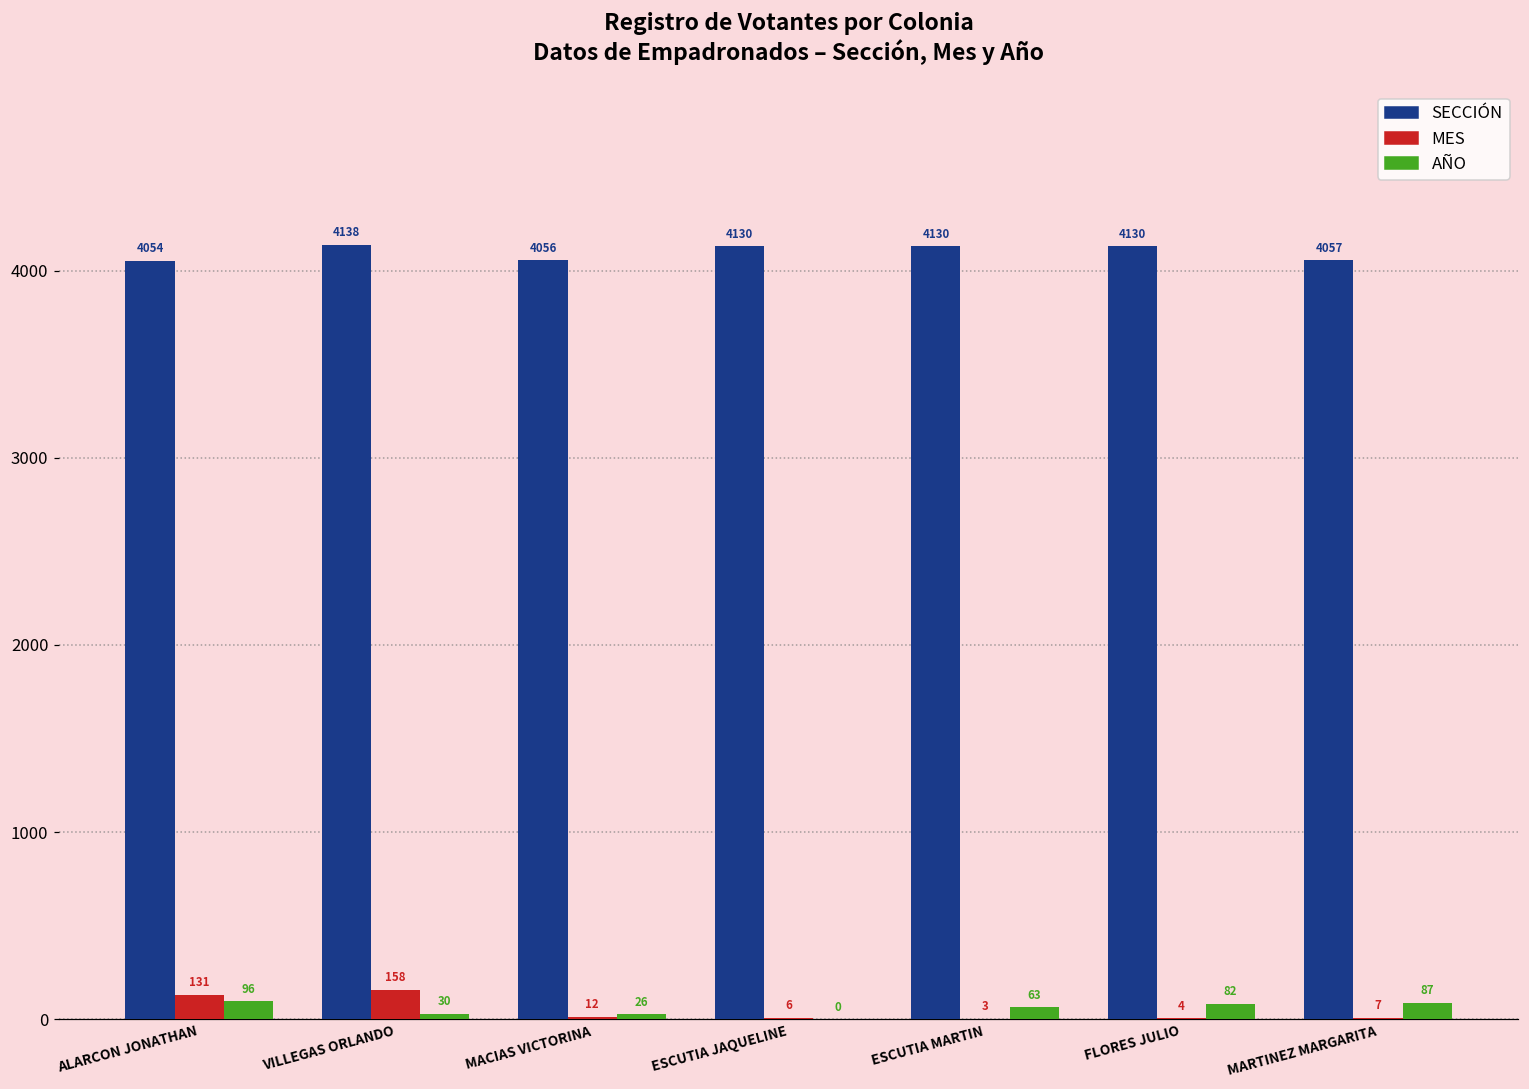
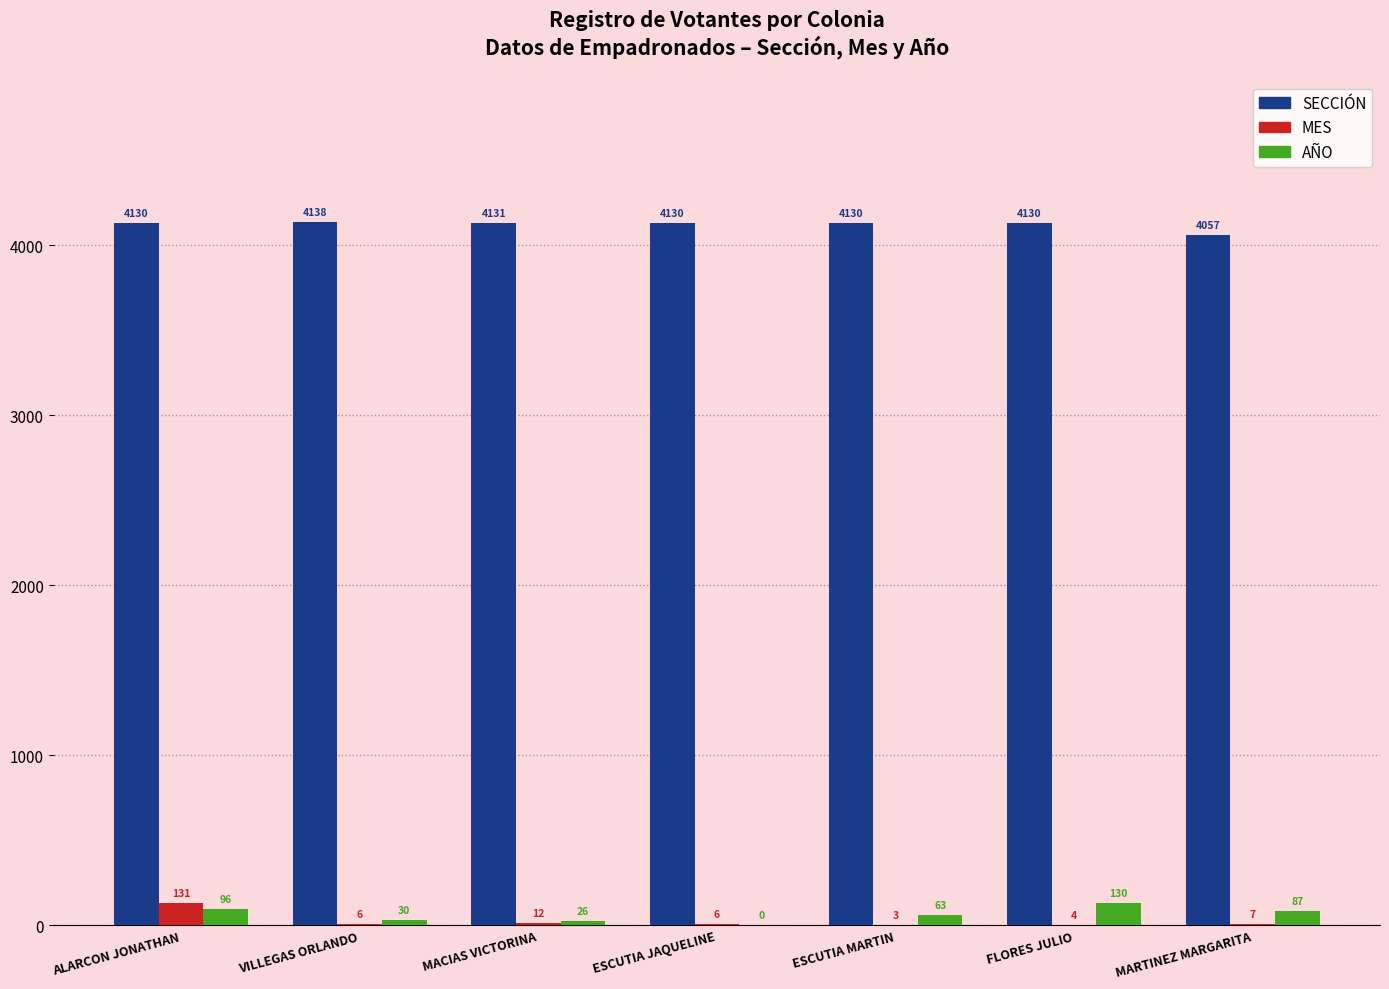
SECCIÓN, ALARCON JONATHAN: 4054 -> 4130
MES, VILLEGAS ORLANDO: 158 -> 6
SECCIÓN, MACIAS VICTORINA: 4056 -> 4131
AÑO, FLORES JULIO: 82 -> 130
